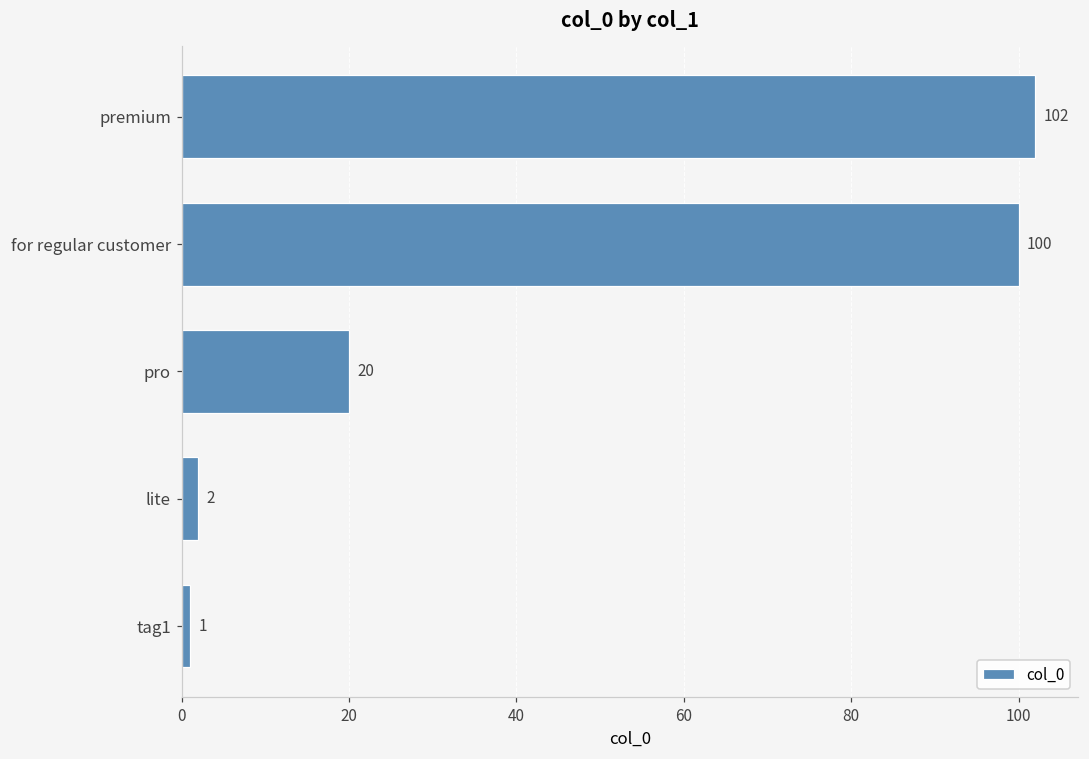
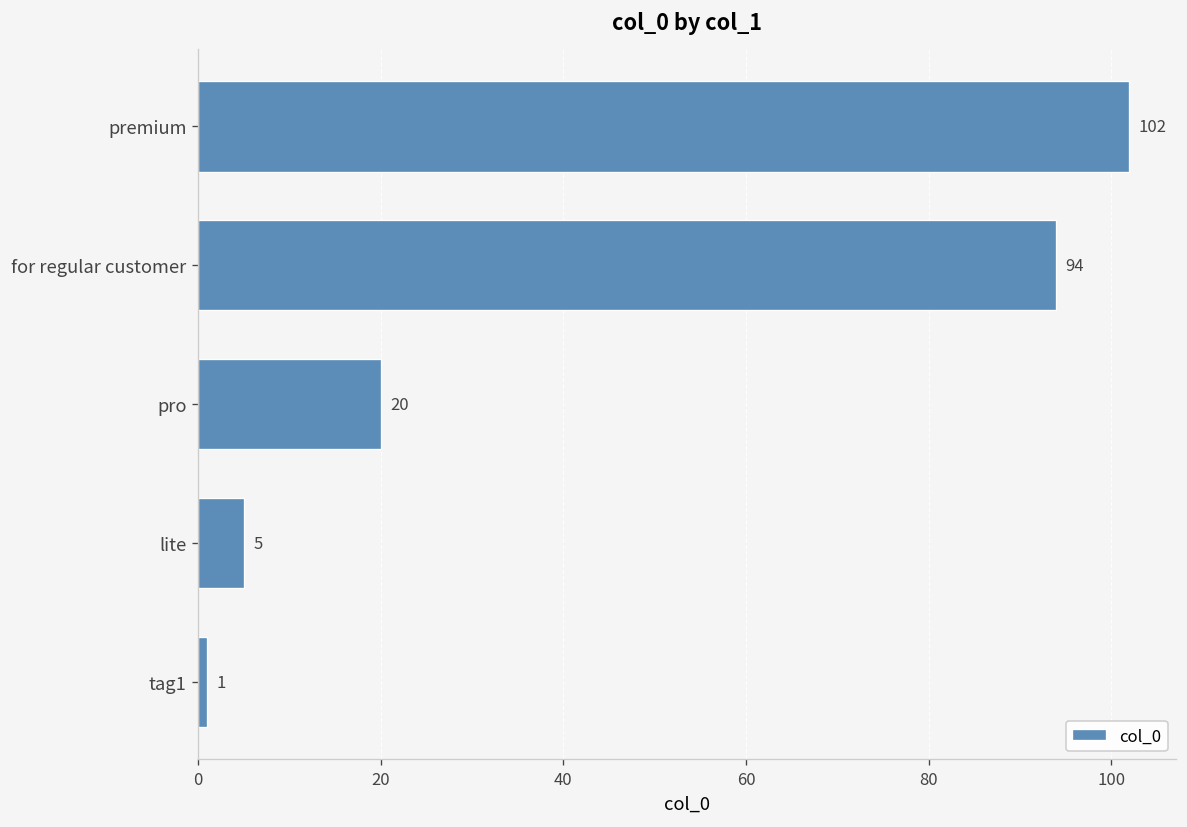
for regular customer: 100 -> 94
lite: 2 -> 5
